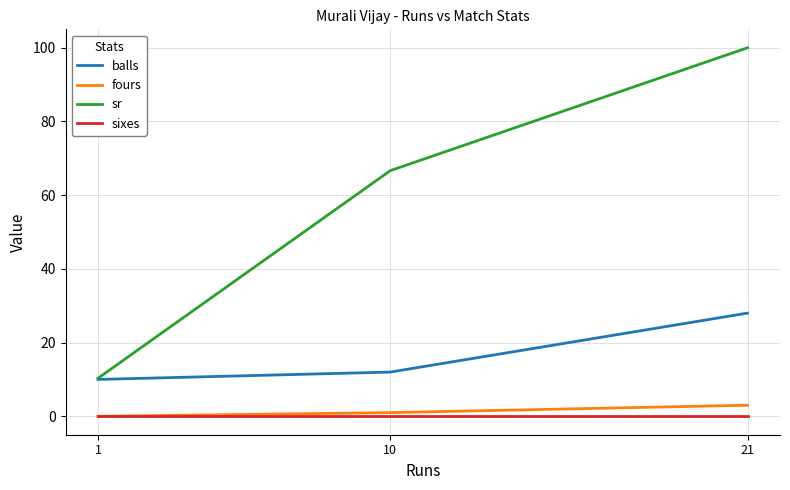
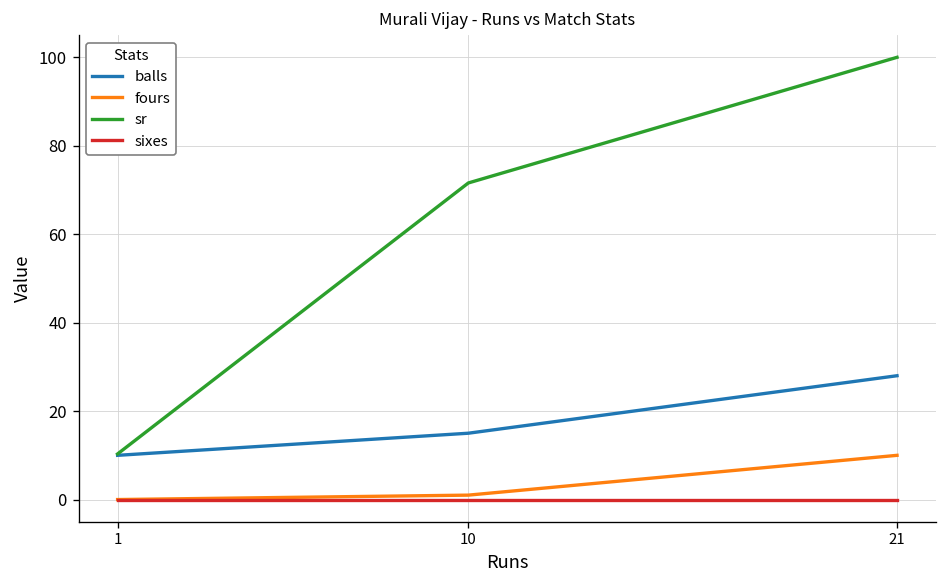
balls, 10: 12 -> 15
sr, 10: 67 -> 72
fours, 21: 3 -> 10
